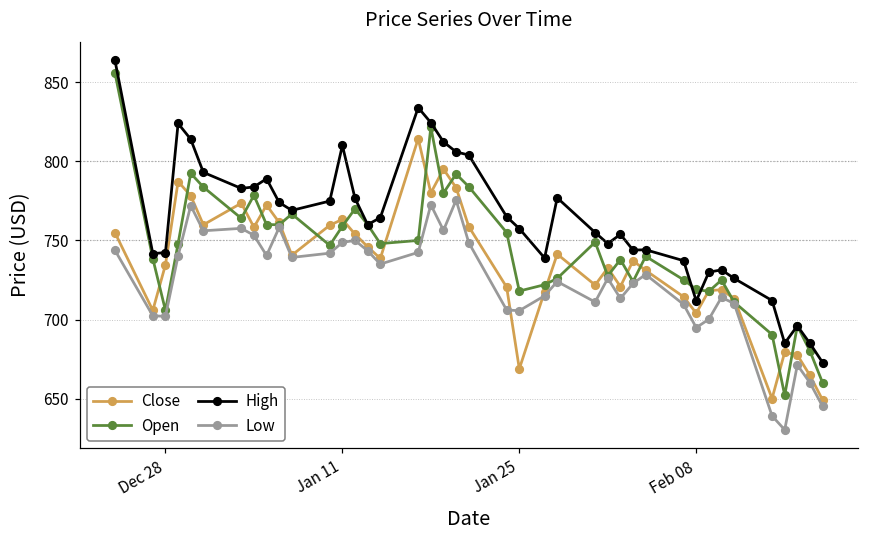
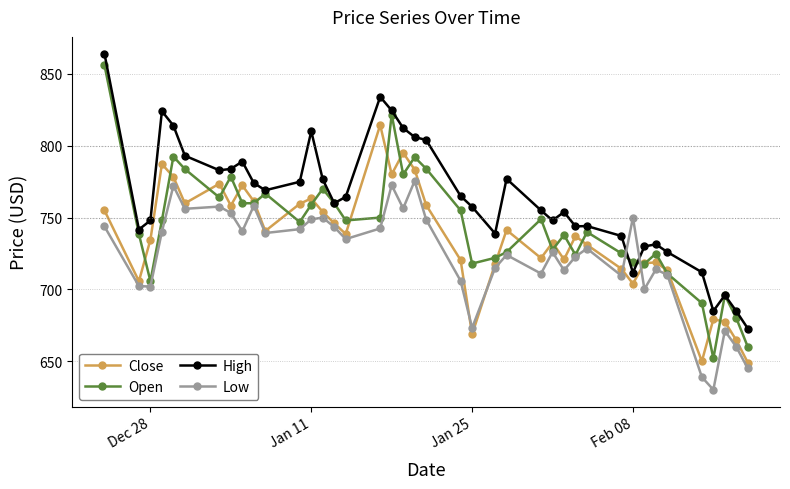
High, Dec 28: 742 -> 748
Low, Jan 25: 706 -> 673
Low, Feb 08: 695 -> 750
